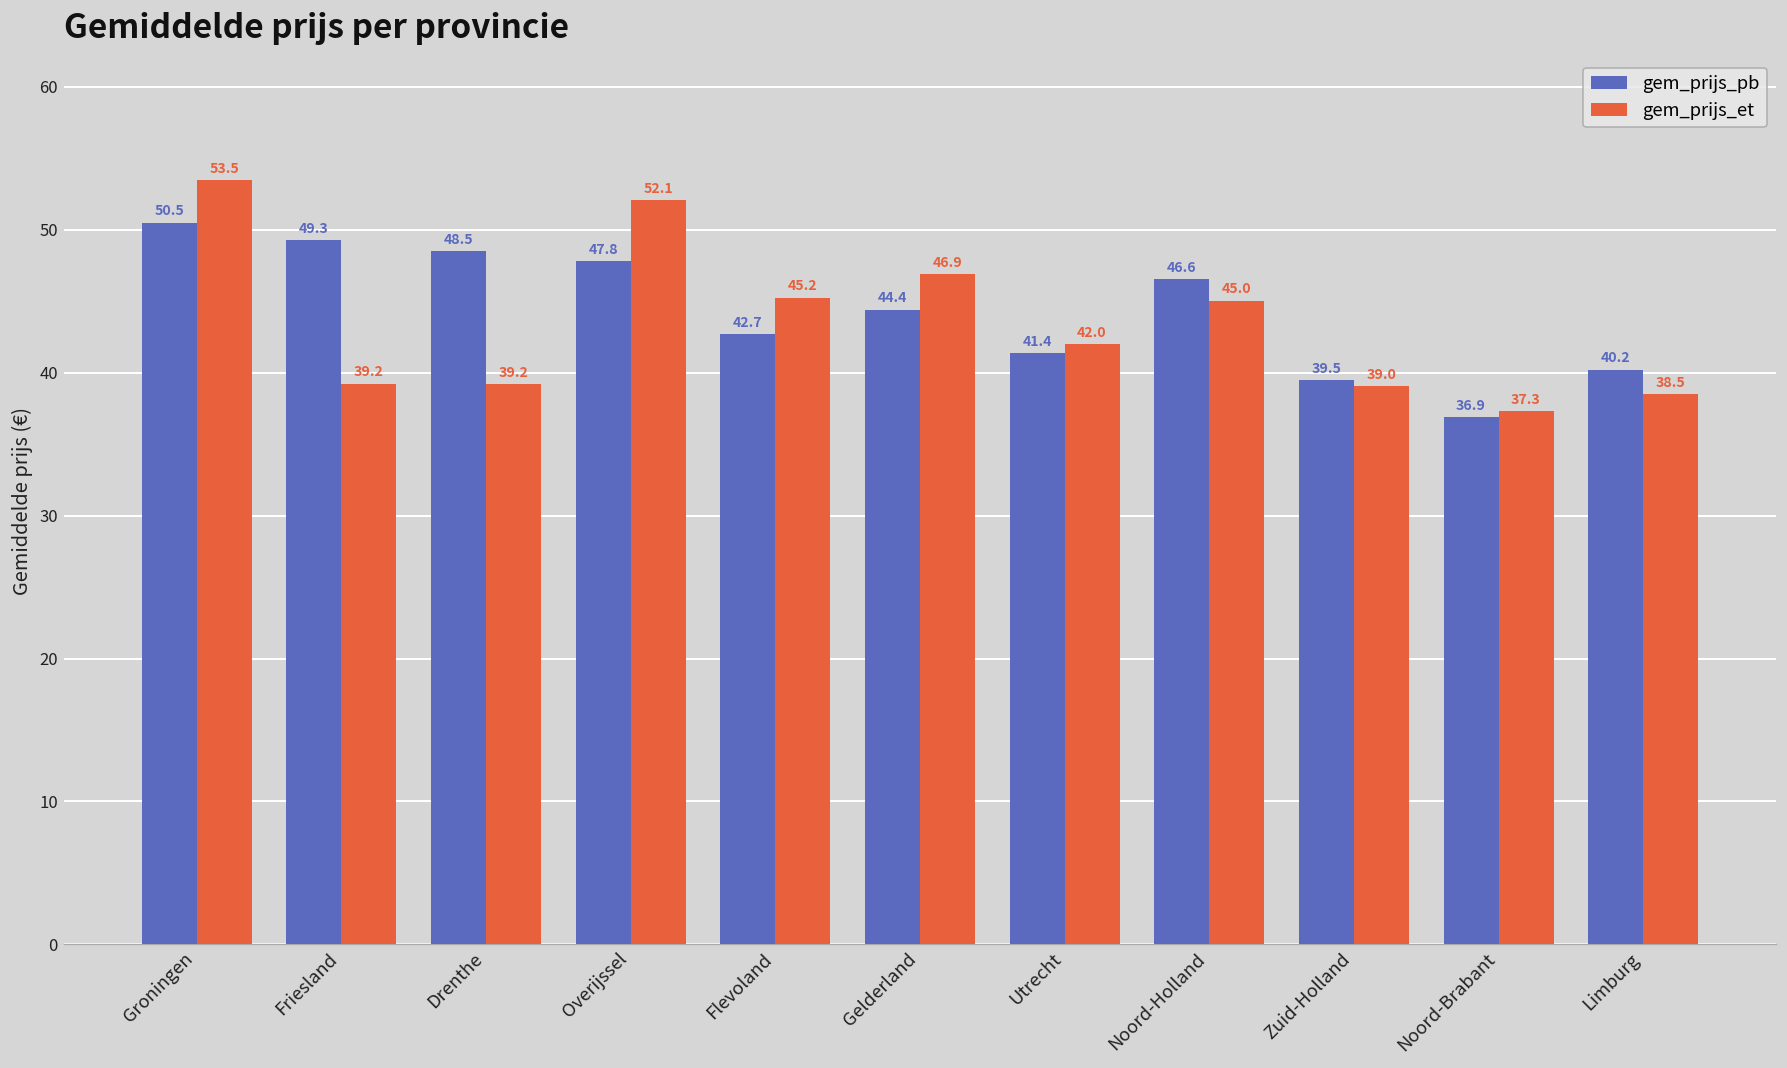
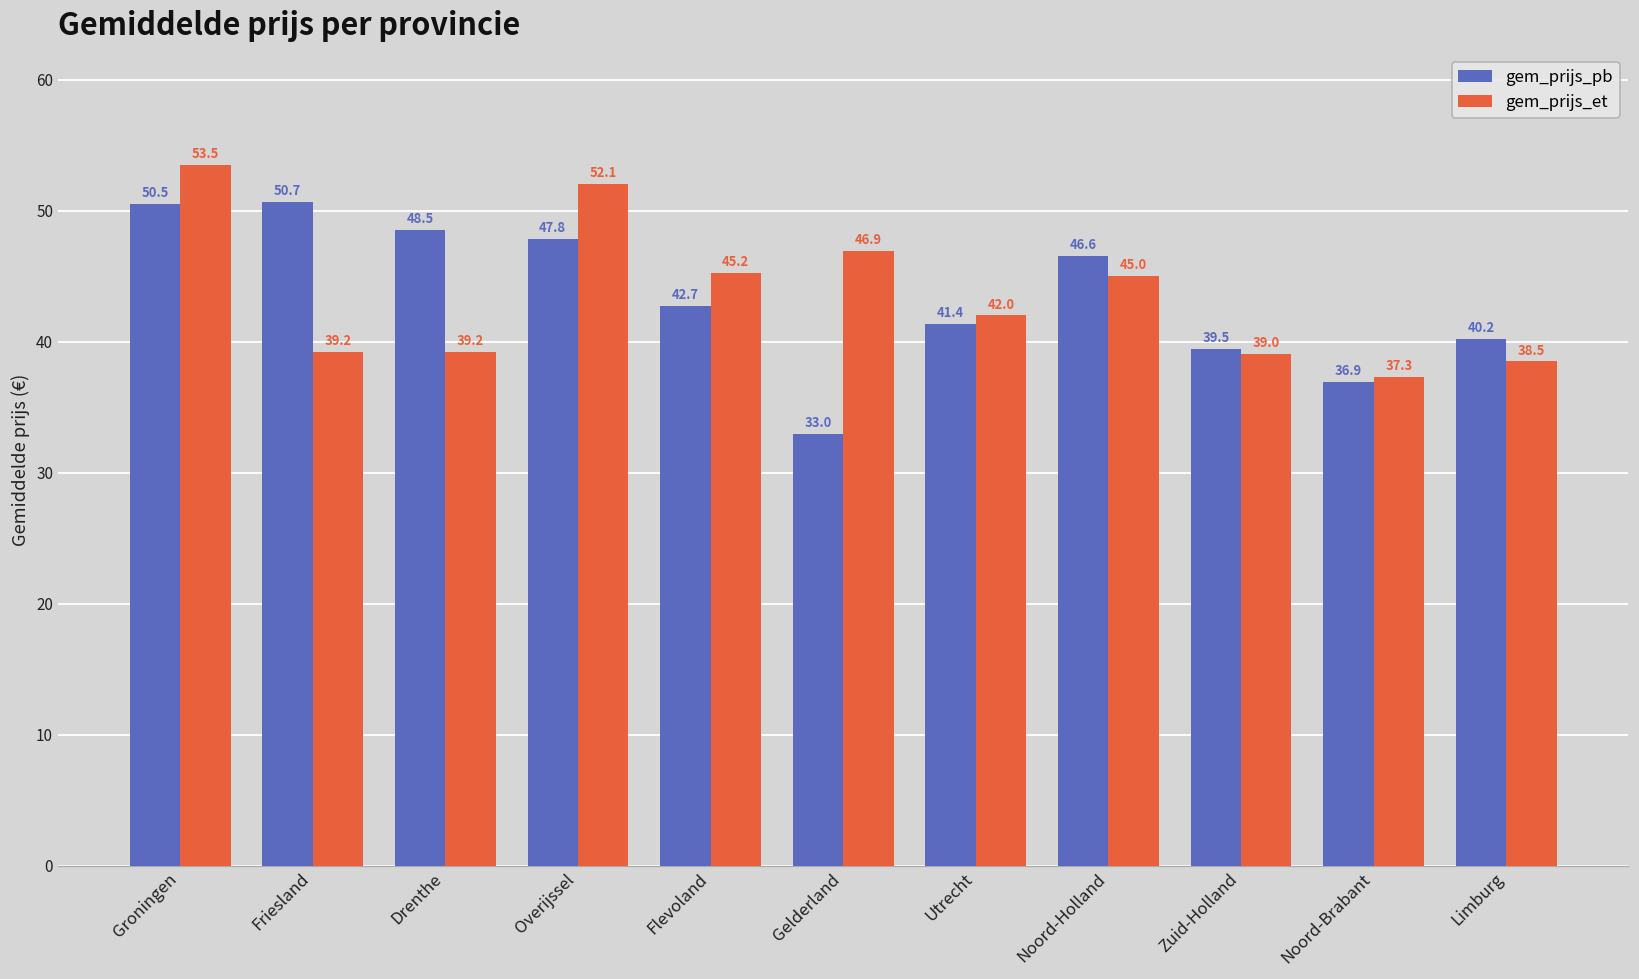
gem_prijs_pb, Friesland: 49.3 -> 50.7
gem_prijs_pb, Gelderland: 44.4 -> 33.0
